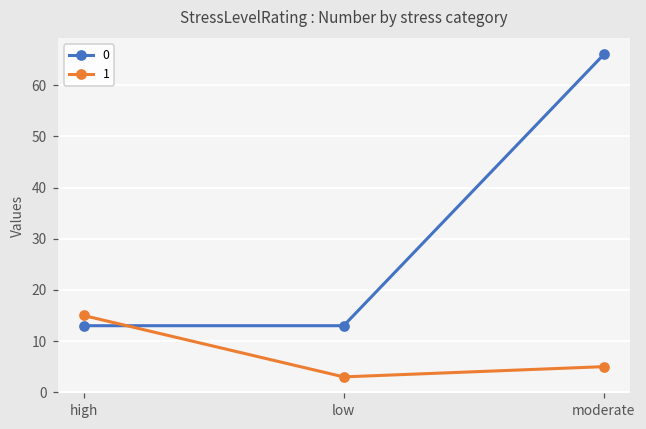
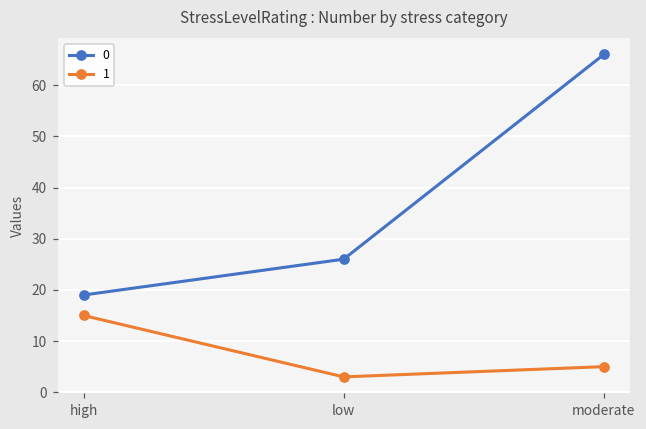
0, high: 13 -> 19
0, low: 13 -> 26
